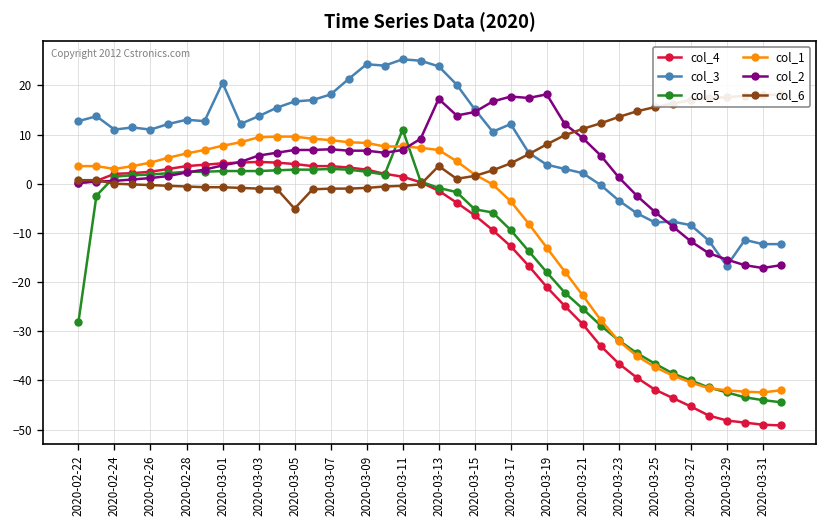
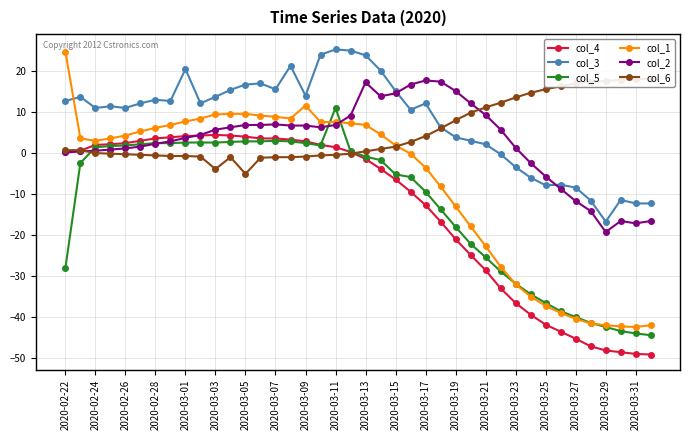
col_1, 2020-02-22: 4 -> 25
col_6, 2020-03-03: -1 -> -4
col_3, 2020-03-07: 18 -> 16
col_3, 2020-03-09: 24 -> 14
col_1, 2020-03-09: 8 -> 12
col_6, 2020-03-13: 4 -> 0
col_2, 2020-03-19: 18 -> 15
col_2, 2020-03-29: -15 -> -19
